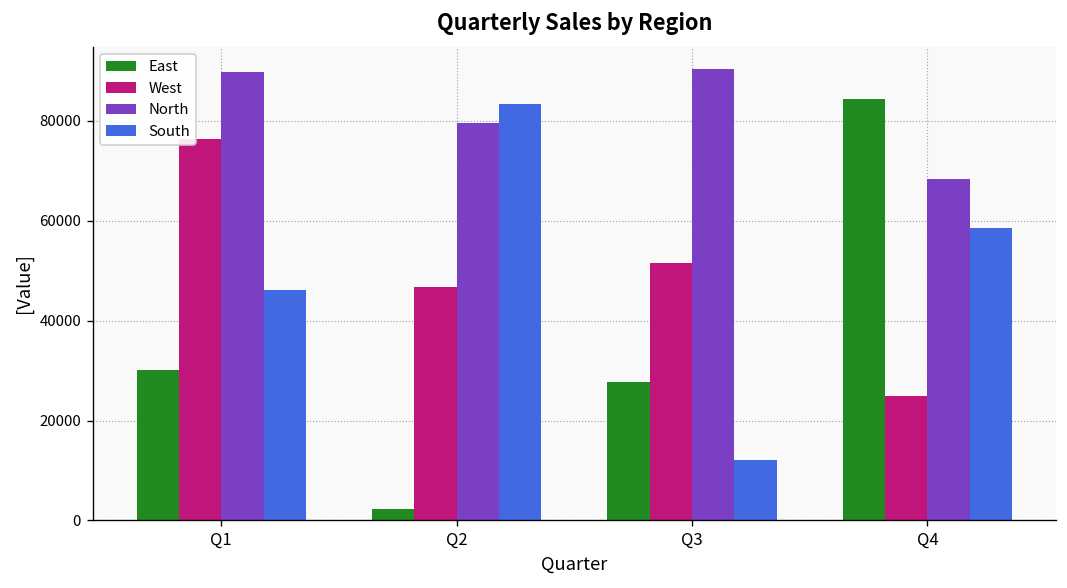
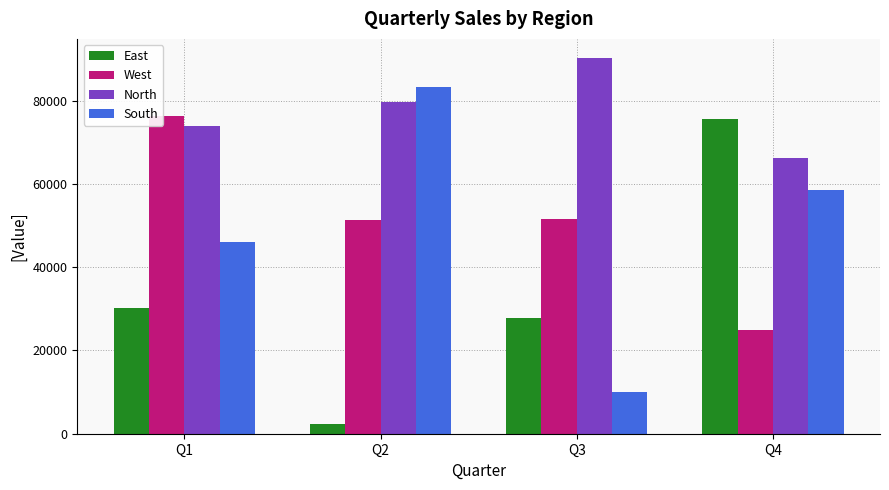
North, Q1: 90000 -> 74000
West, Q2: 47000 -> 51000
South, Q3: 12000 -> 10000
East, Q4: 84000 -> 76000
North, Q4: 68000 -> 66000
